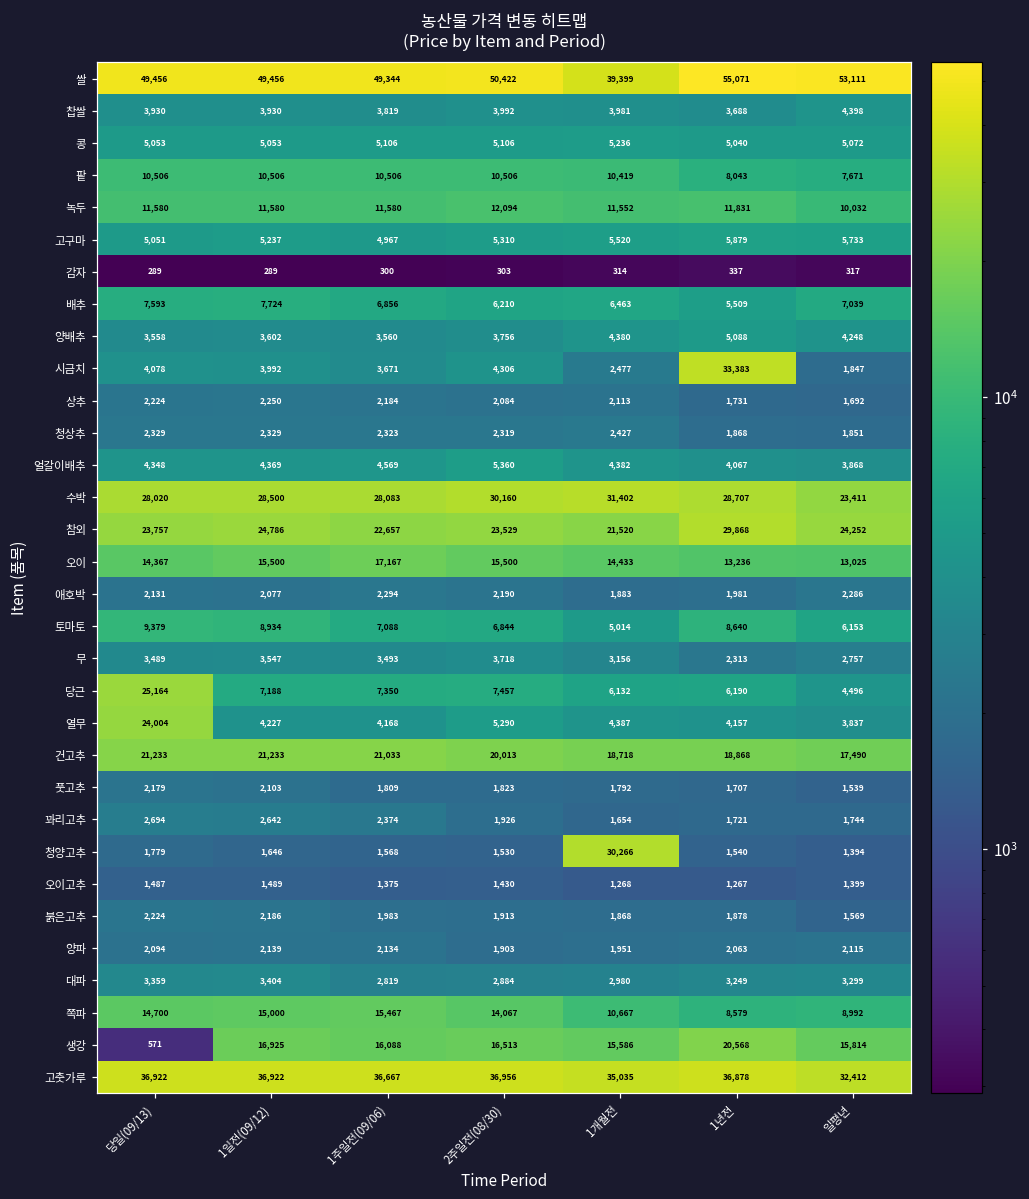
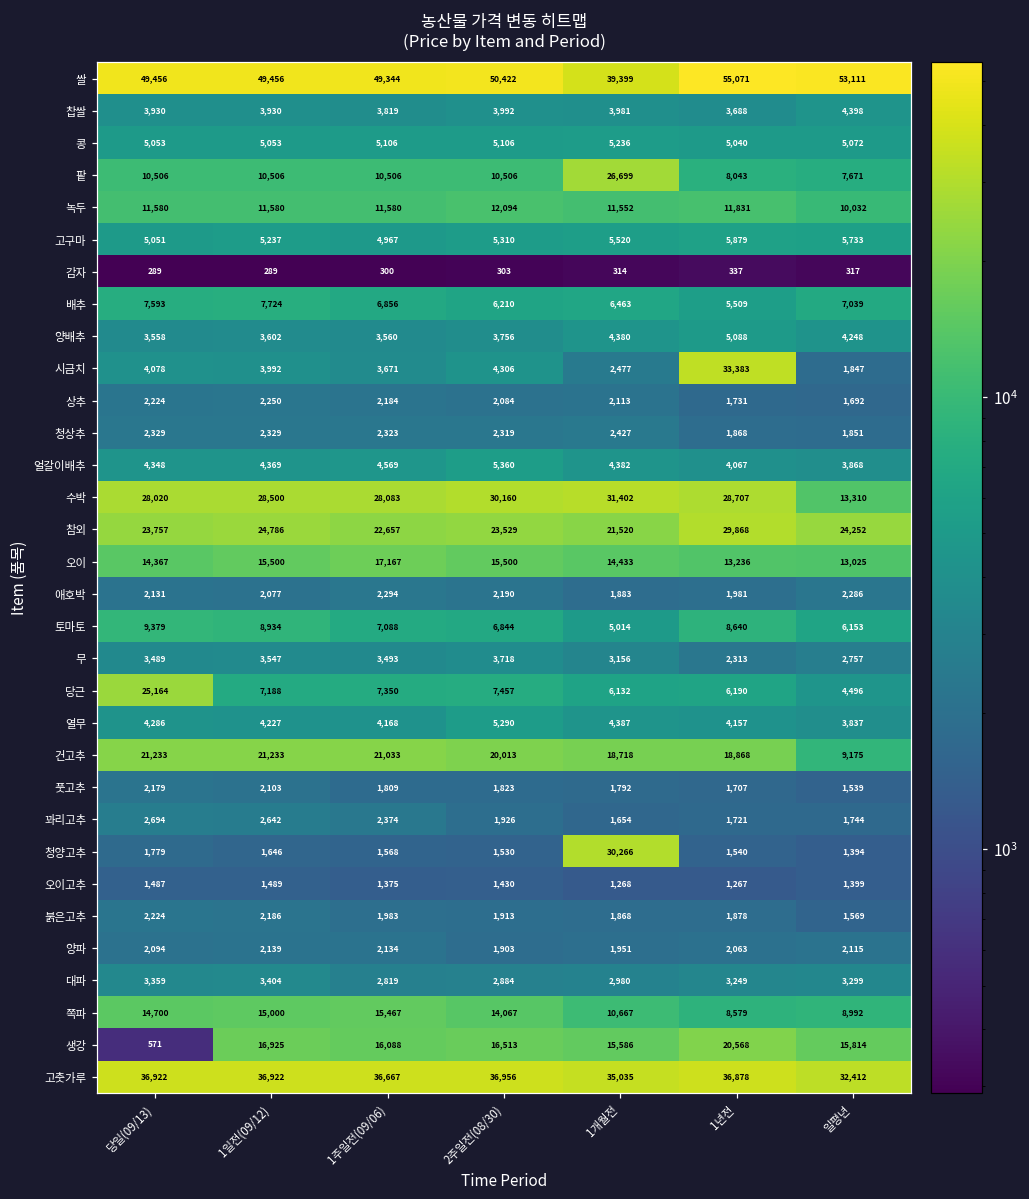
팥, 1개월전: 10,419 -> 26,699
수박, 일평년: 23,411 -> 13,310
열무, 당일(09/13): 24,004 -> 4,286
건고추, 일평년: 17,490 -> 9,175
